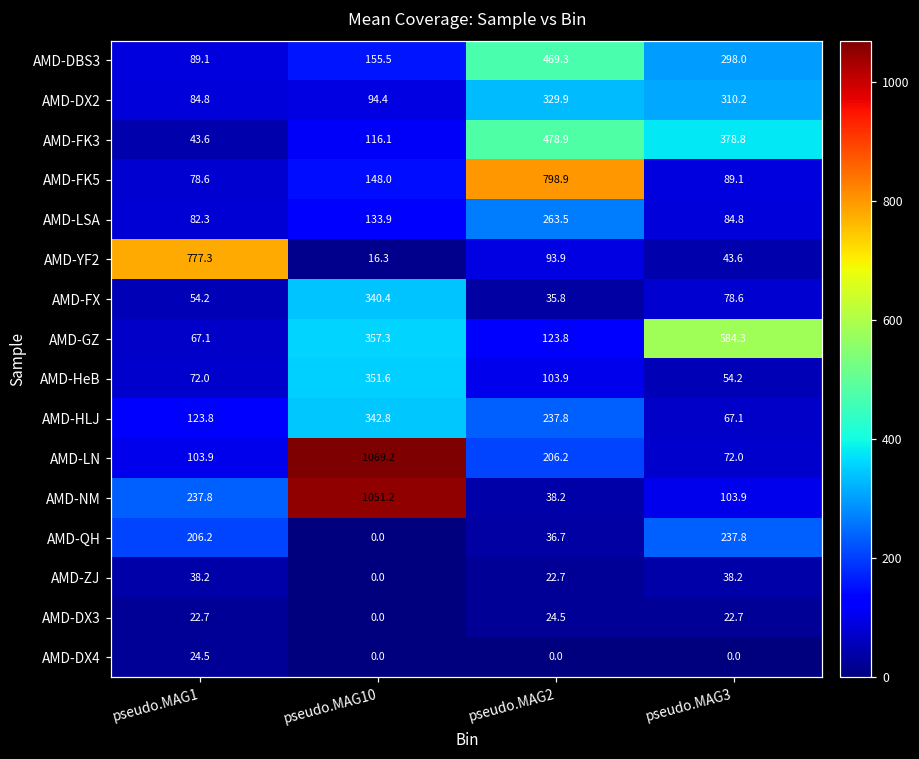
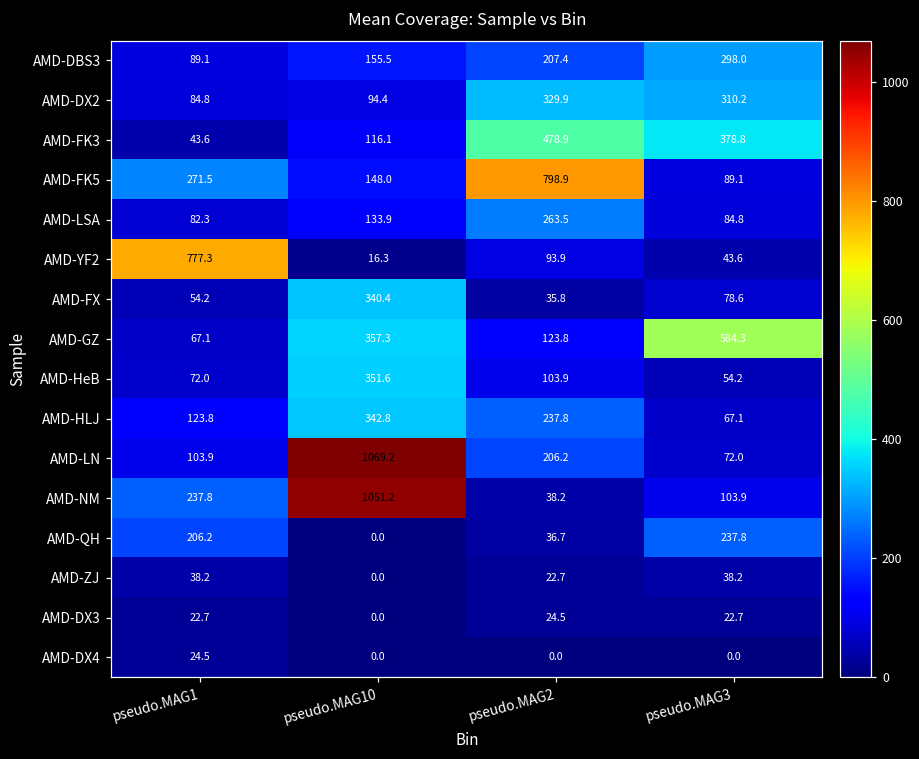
AMD-DBS3, pseudo.MAG2: 469.3 -> 207.4
AMD-FK5, pseudo.MAG1: 78.6 -> 271.5
